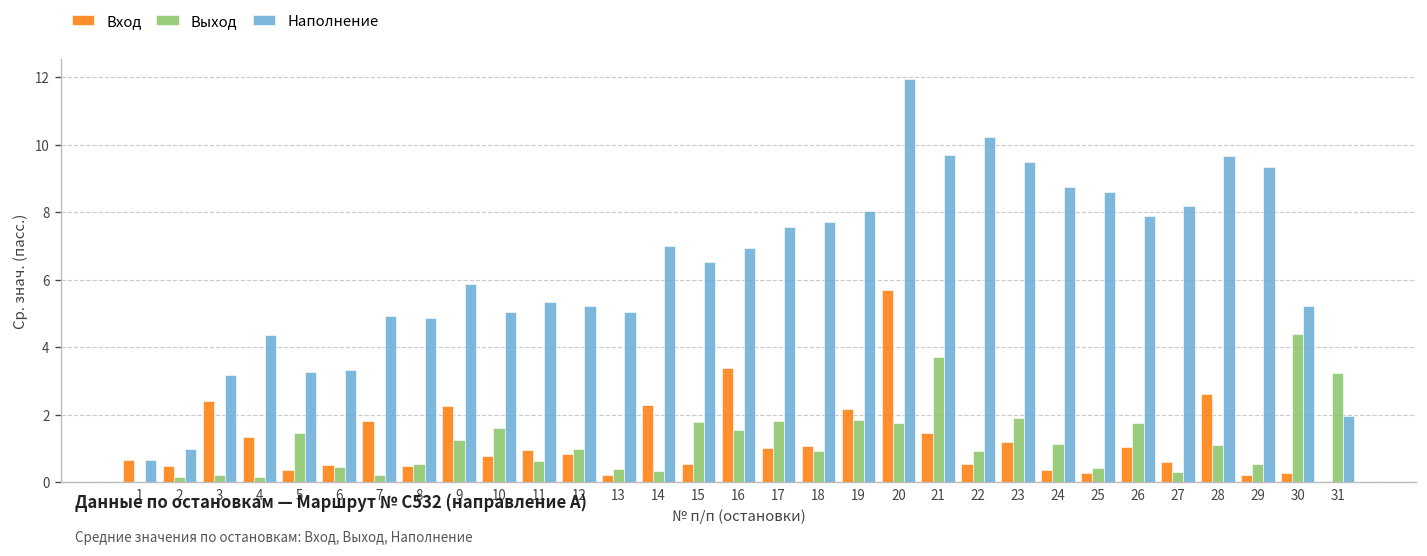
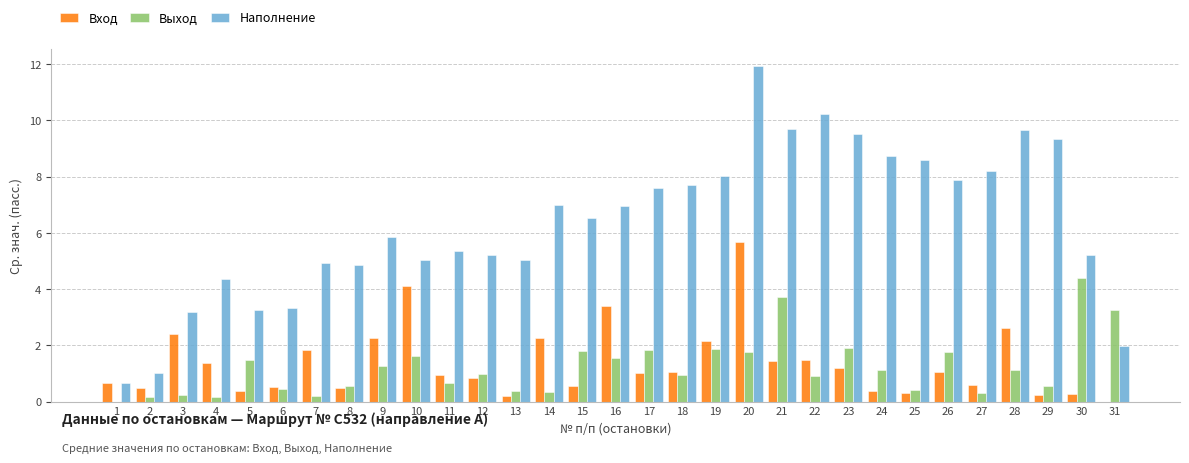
Вход, 10: 0.8 -> 4.1
Вход, 22: 0.5 -> 1.5
